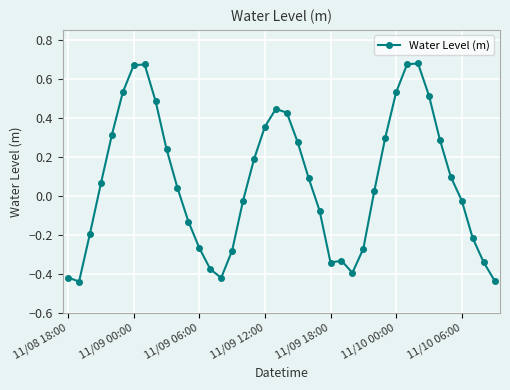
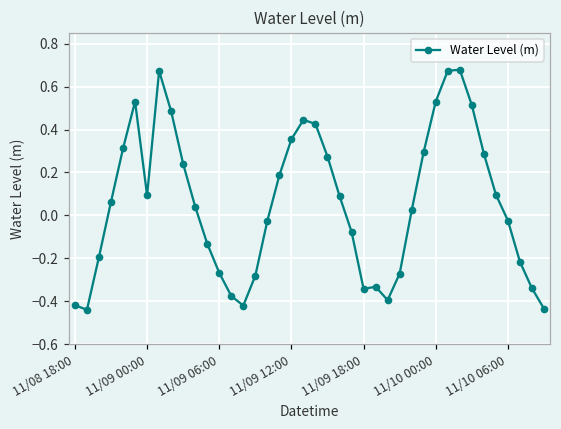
11/09 00:00: 0.67 -> 0.09
